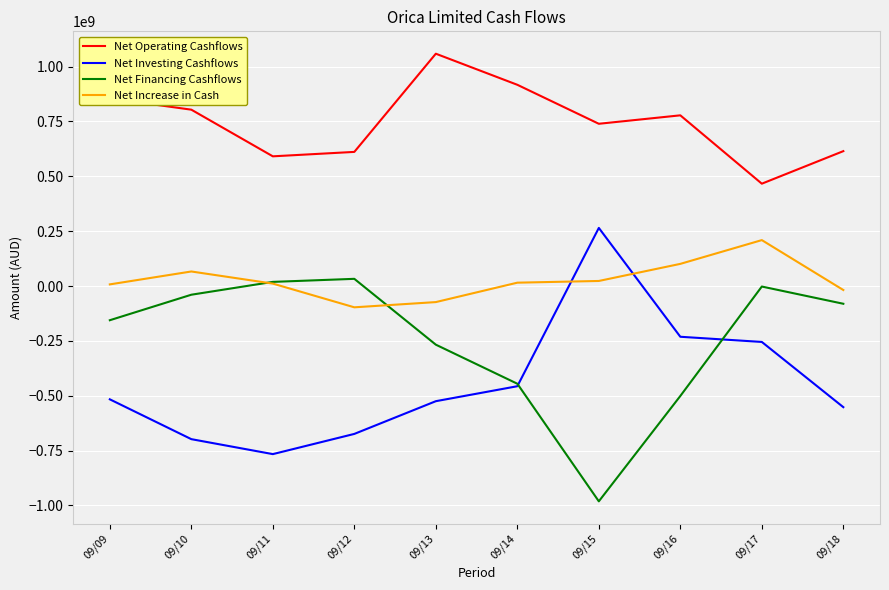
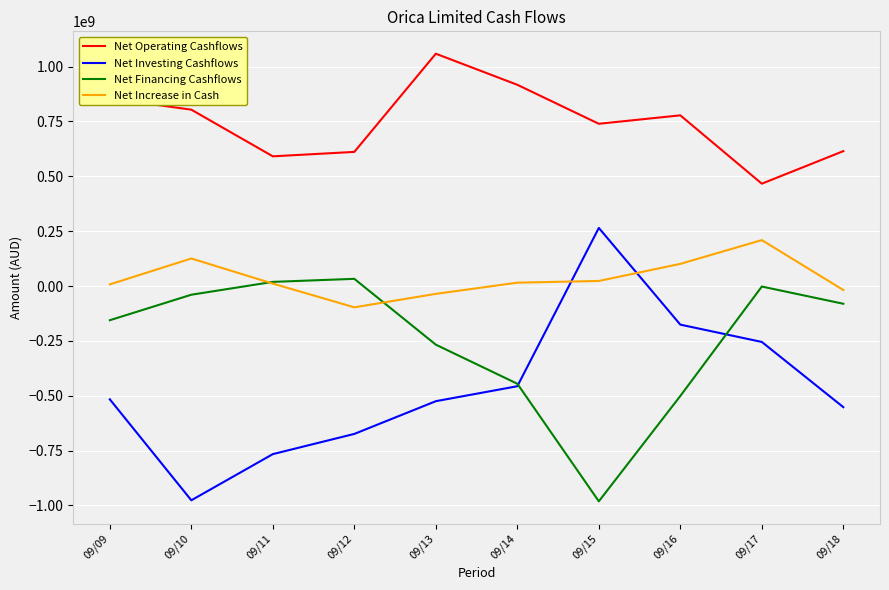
Net Investing Cashflows, 09/10: -700000000 -> -980000000
Net Increase in Cash, 09/10: 70000000 -> 130000000
Net Increase in Cash, 09/13: -70000000 -> -40000000
Net Investing Cashflows, 09/16: -230000000 -> -180000000
